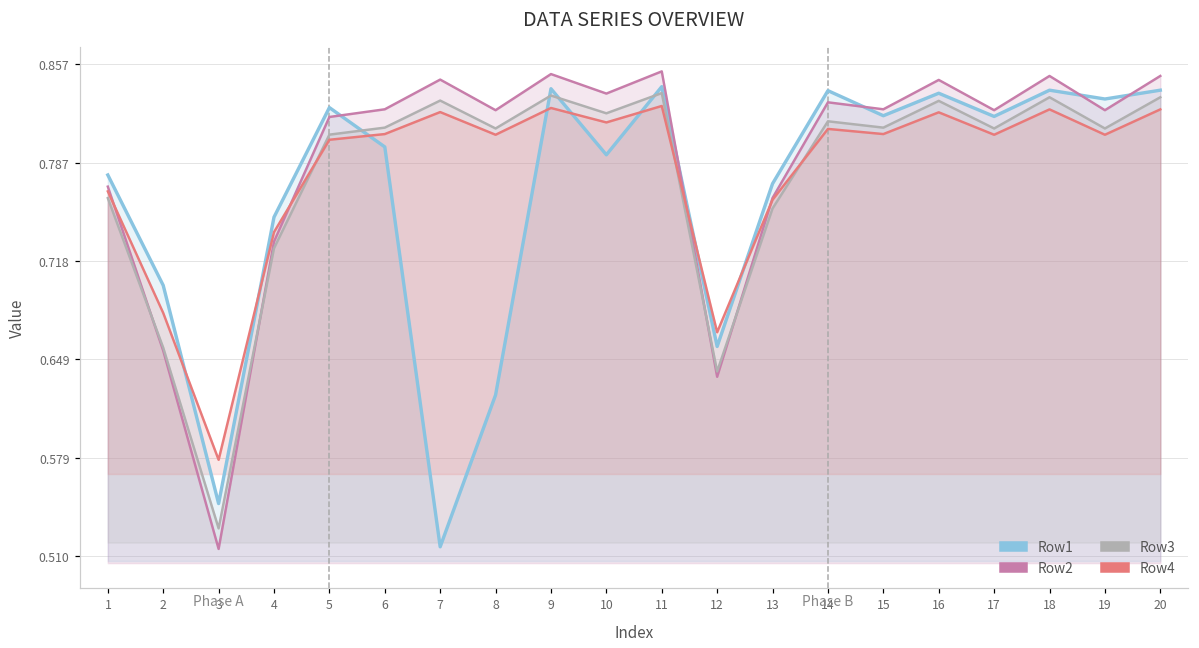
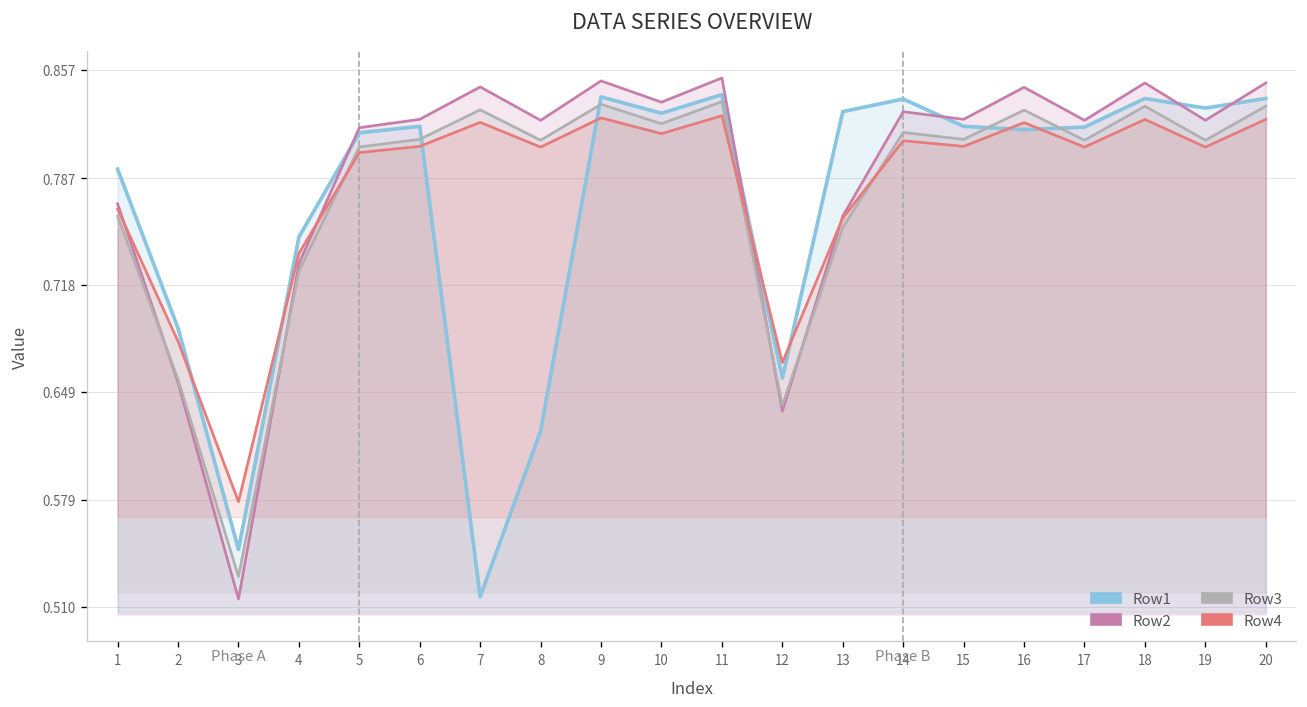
Row1, 1: 0.779 -> 0.793
Row1, 2: 0.701 -> 0.690
Row1, 5: 0.826 -> 0.816
Row1, 6: 0.799 -> 0.821
Row1, 10: 0.793 -> 0.829
Row1, 13: 0.773 -> 0.830
Row1, 16: 0.836 -> 0.818
